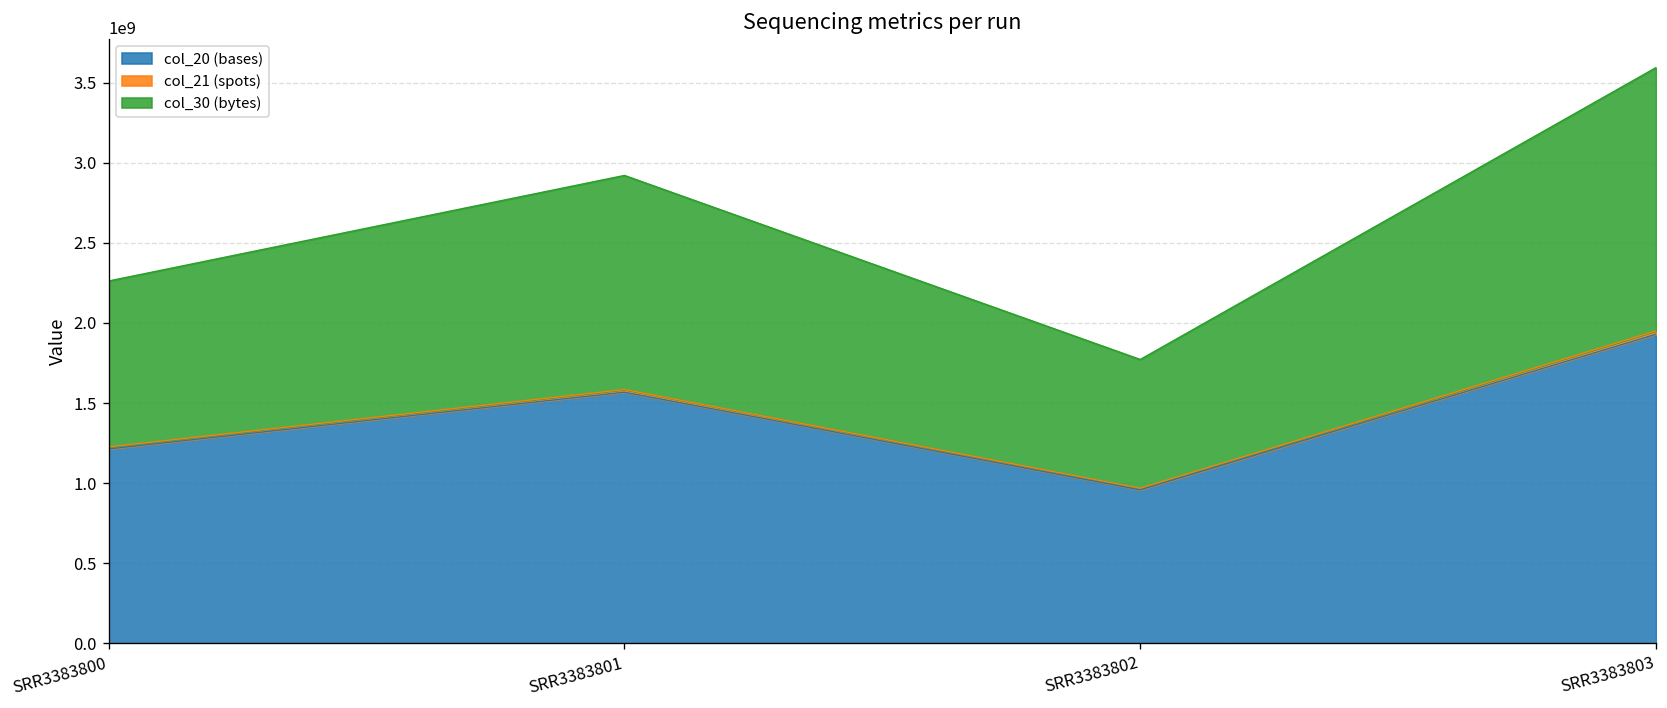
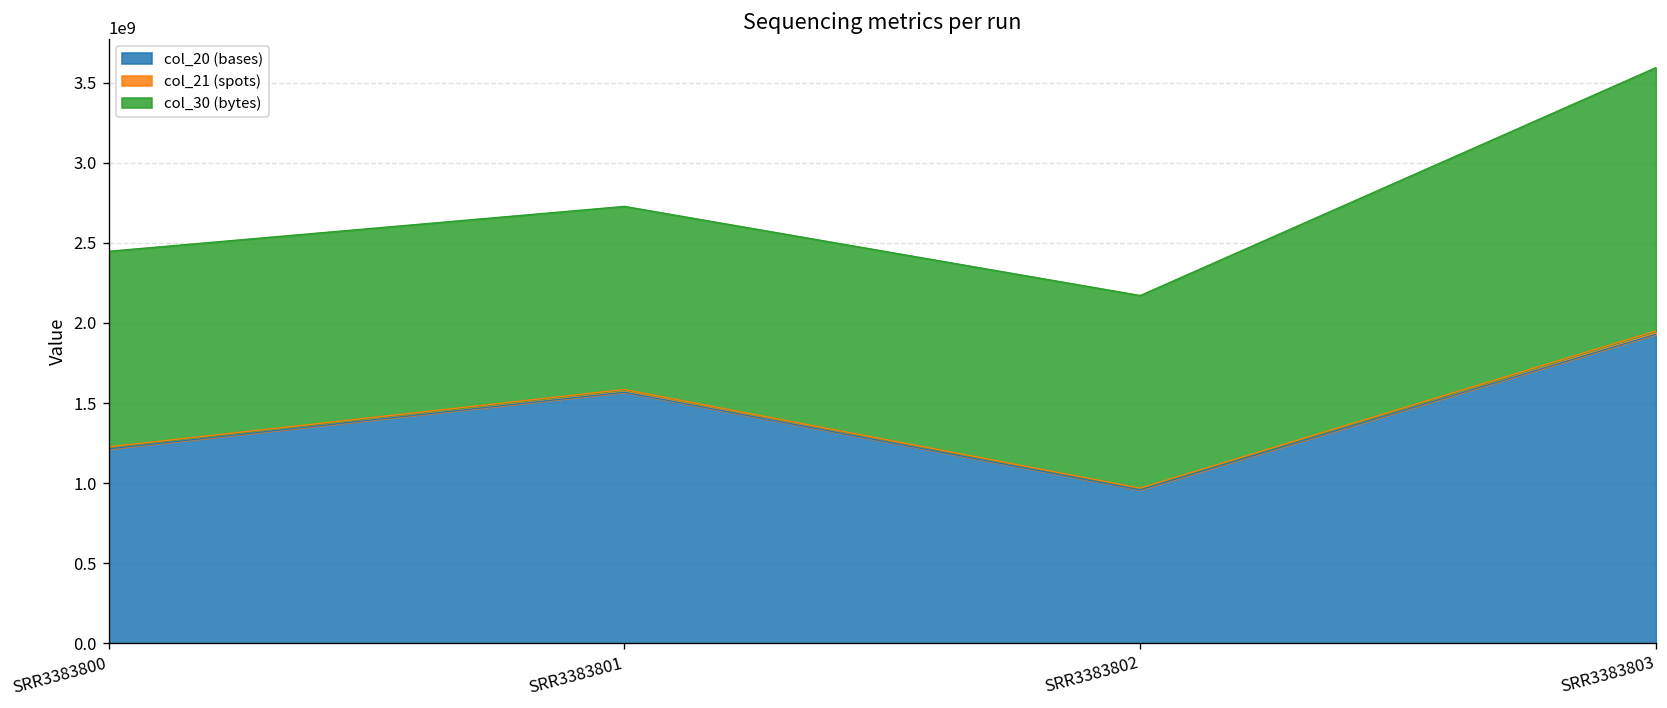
col_30 (bytes), SRR3383800: 1040000000 -> 1220000000
col_30 (bytes), SRR3383801: 1340000000 -> 1140000000
col_30 (bytes), SRR3383802: 800000000 -> 1200000000
